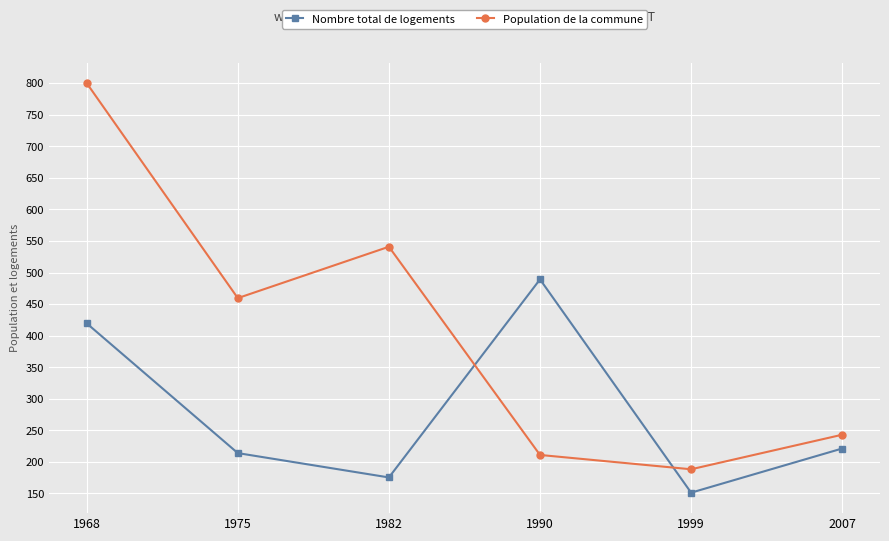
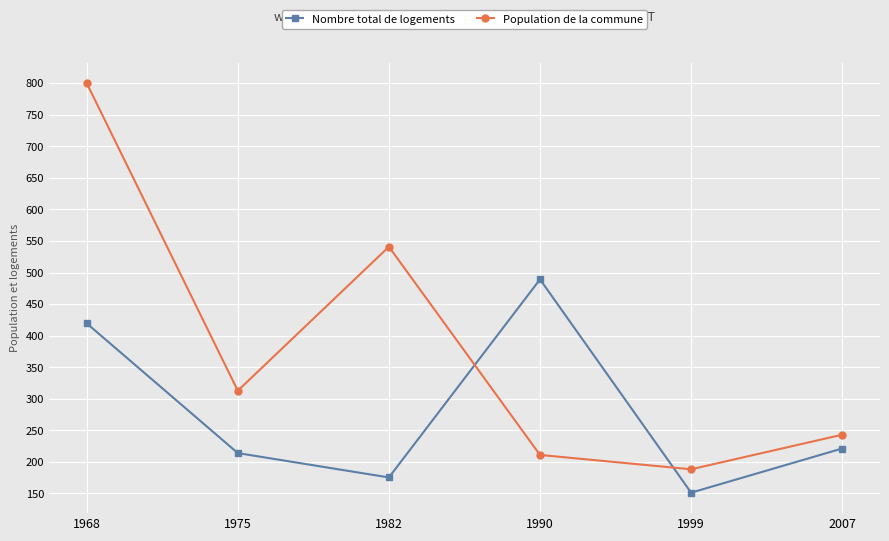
Population de la commune, 1975: 460 -> 310
